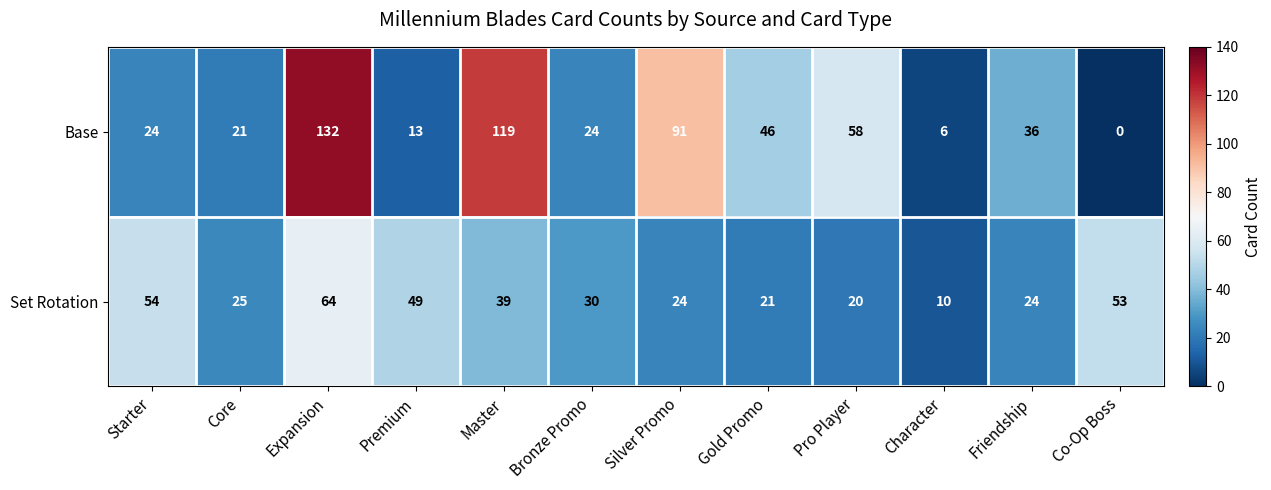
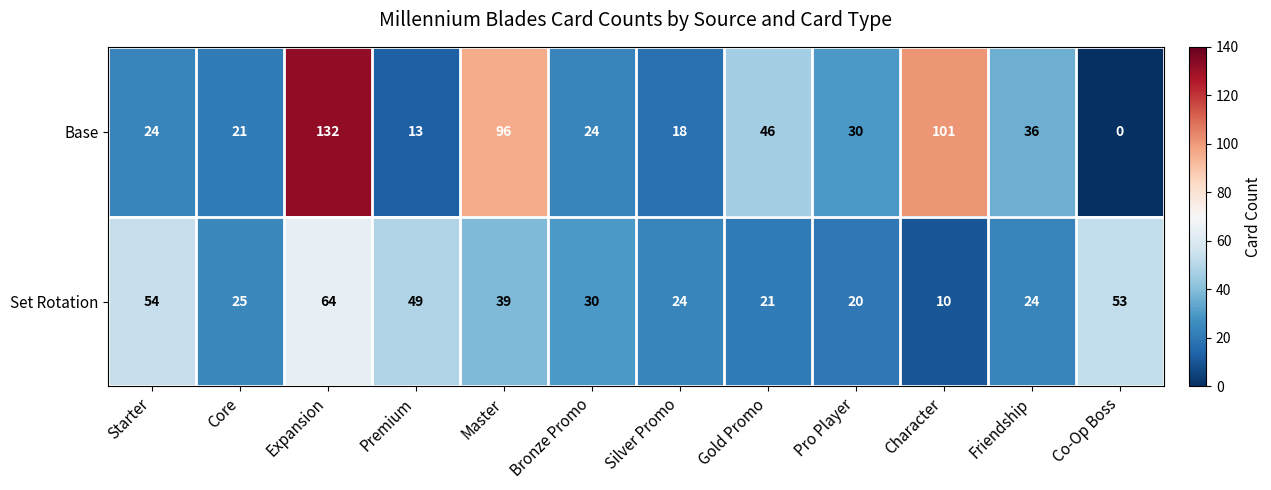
Base, Master: 119 -> 96
Base, Silver Promo: 91 -> 18
Base, Pro Player: 58 -> 30
Base, Character: 6 -> 101
